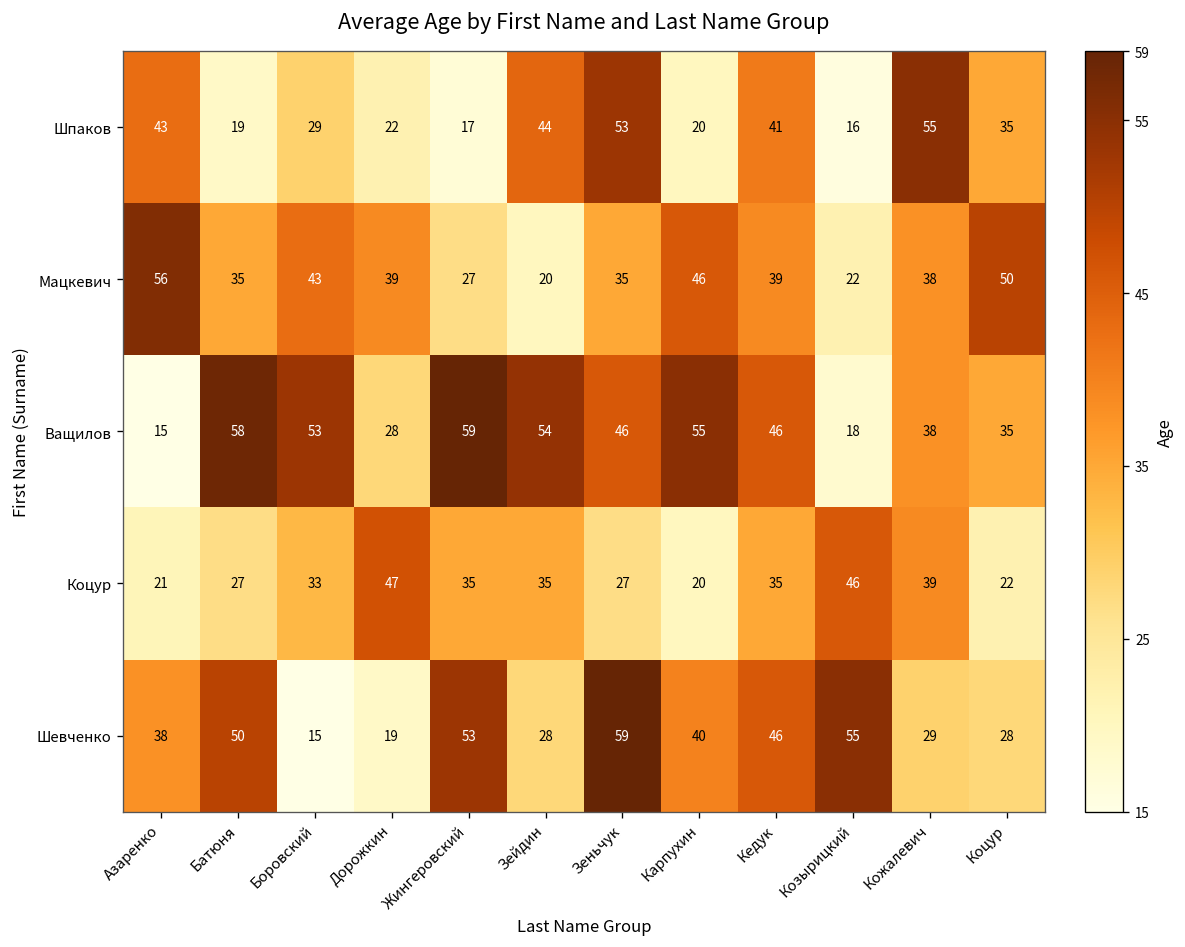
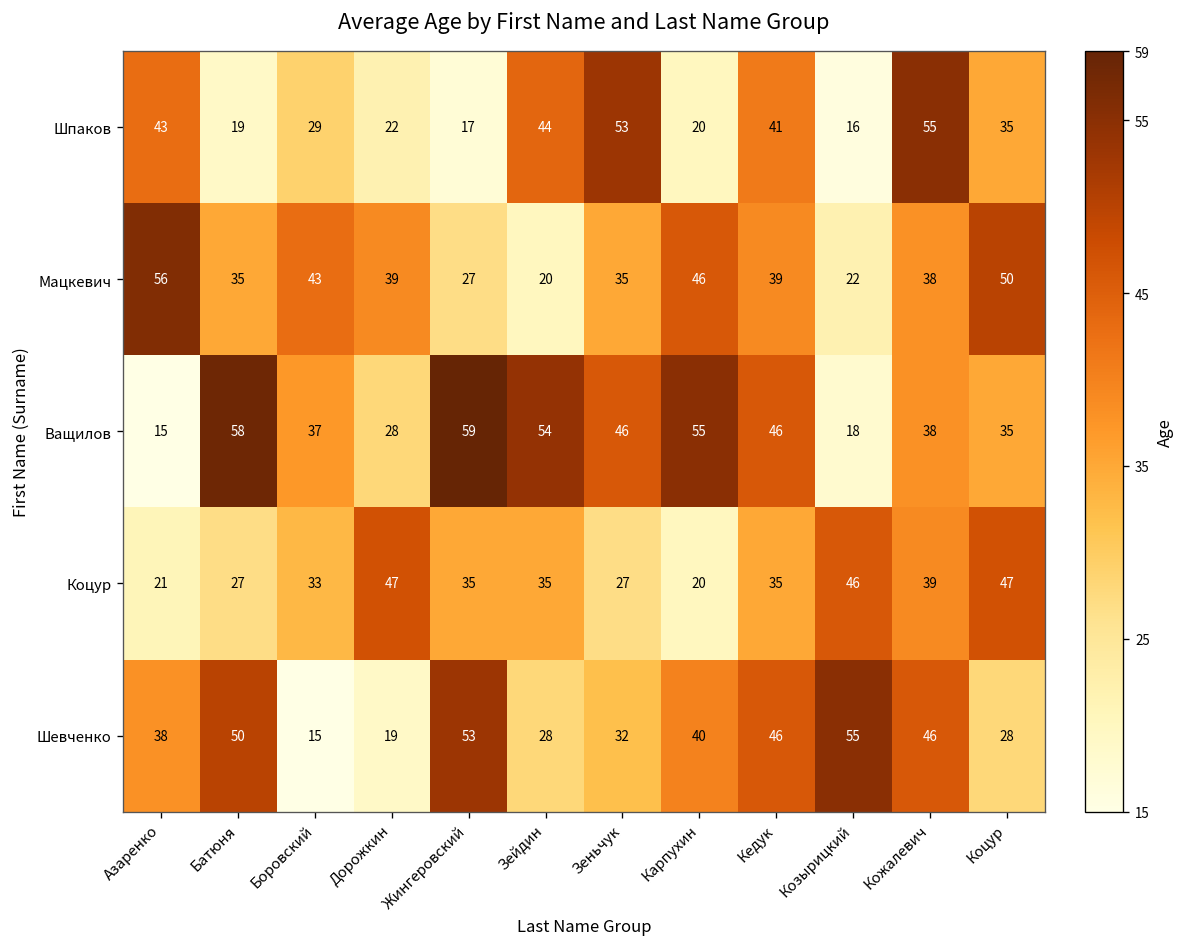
Ващилов, Боровский: 53 -> 37
Коцур, Коцур: 22 -> 47
Шевченко, Зеньчук: 59 -> 32
Шевченко, Кожалевич: 29 -> 46
